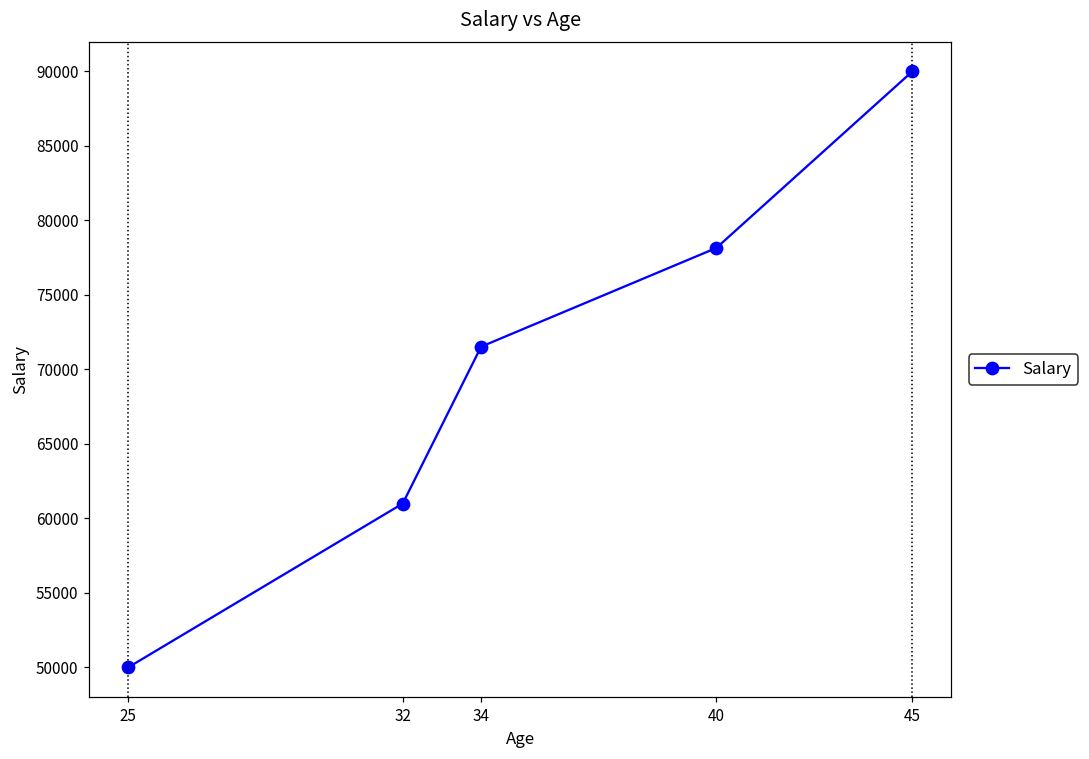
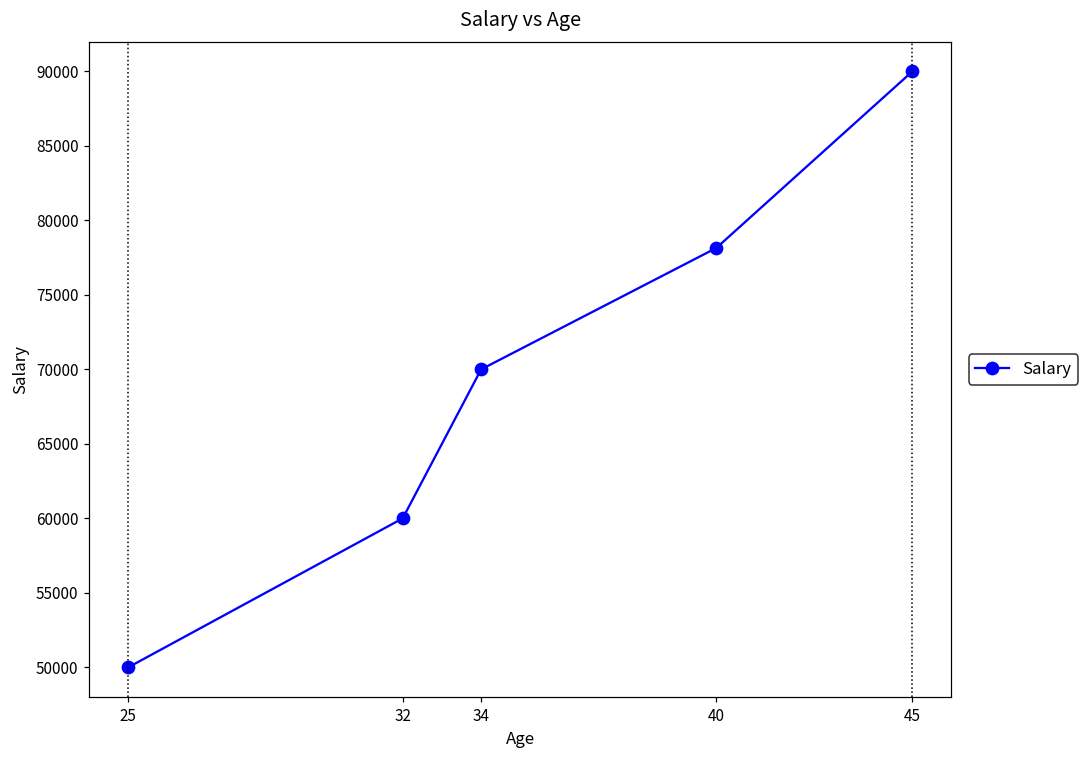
32: 61000 -> 60000
34: 71500 -> 70000
